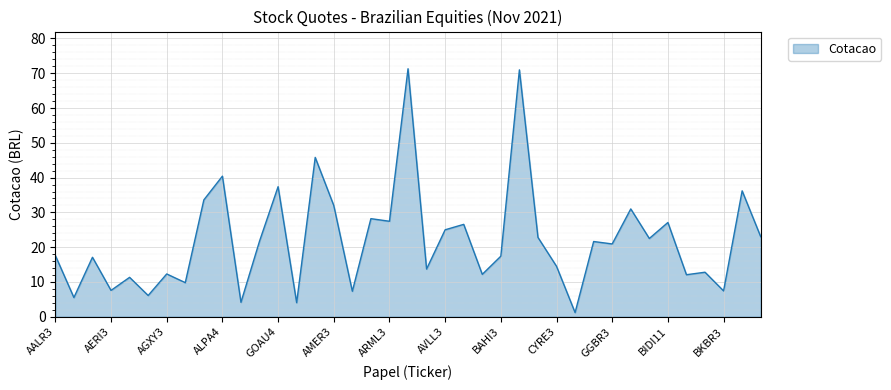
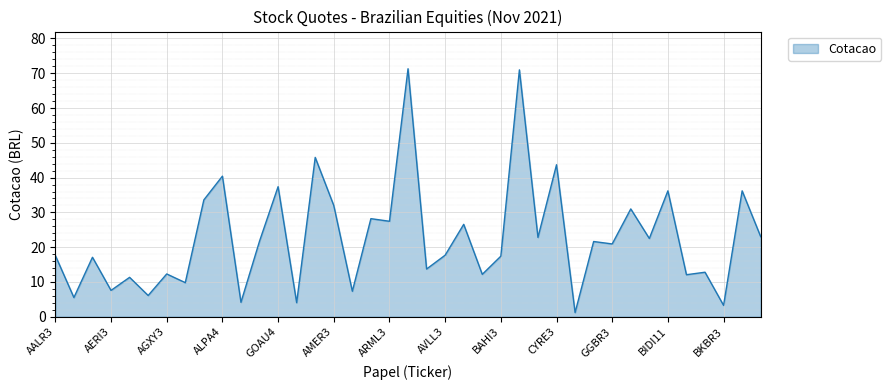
AVLL3: 25 -> 18
CYRE3: 15 -> 44
BIDI11: 27 -> 36
BKBR3: 7 -> 3
